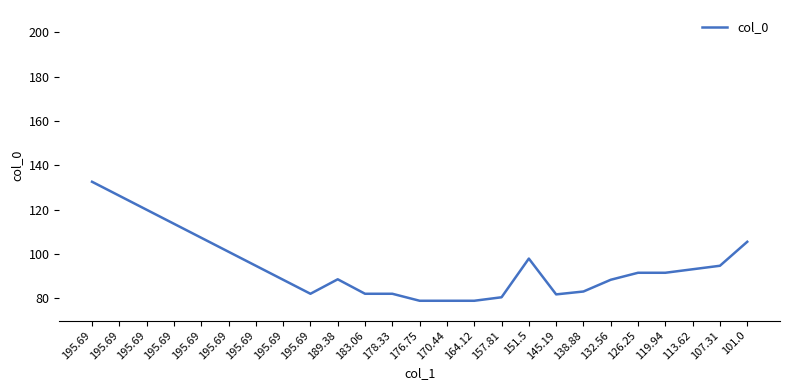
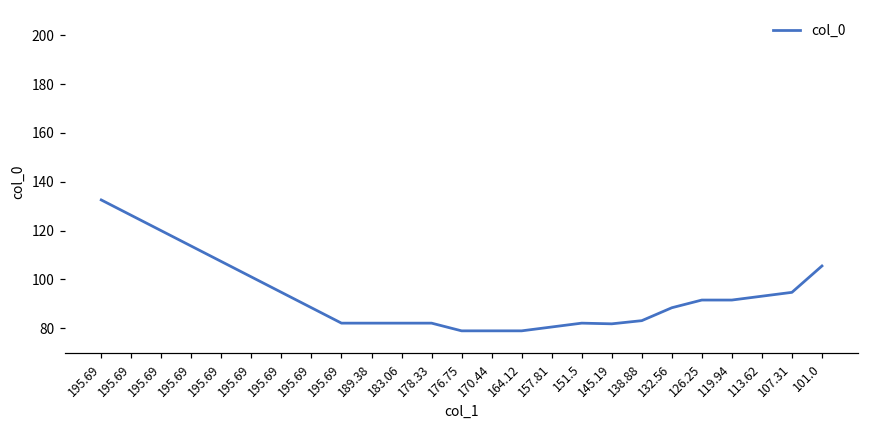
189.38: 89 -> 82
151.5: 98 -> 82
